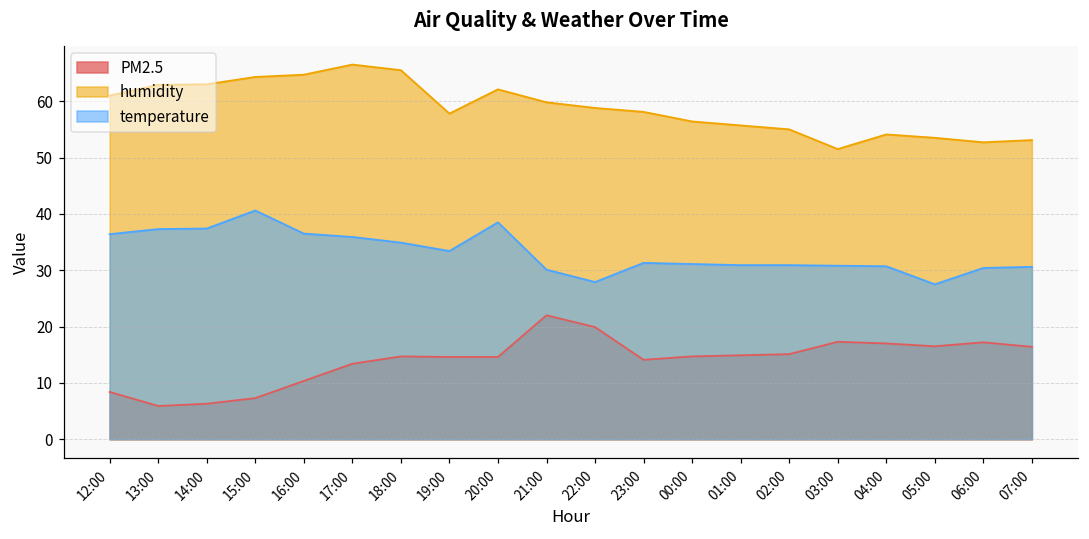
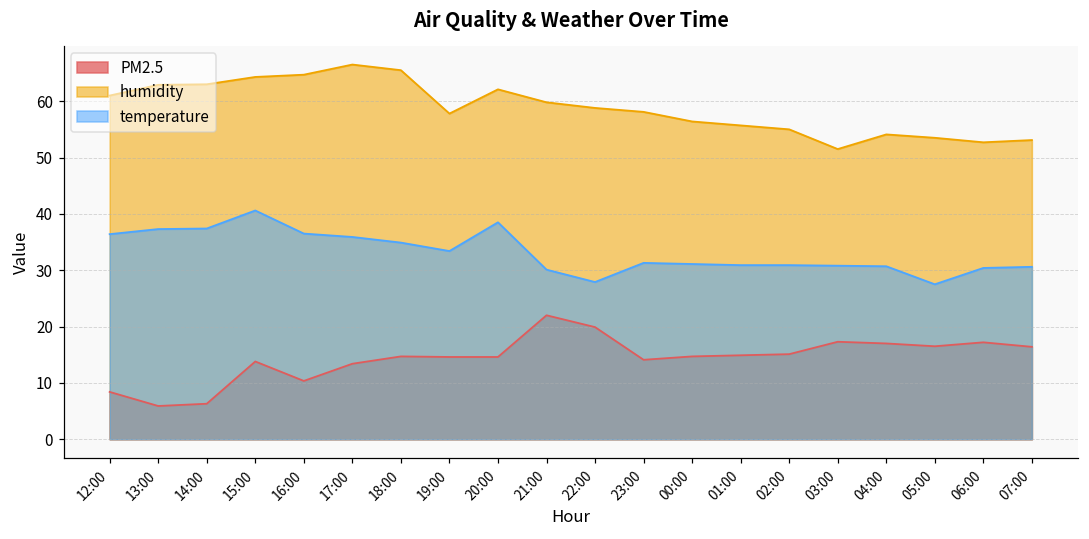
PM2.5, 15:00: 7 -> 14
